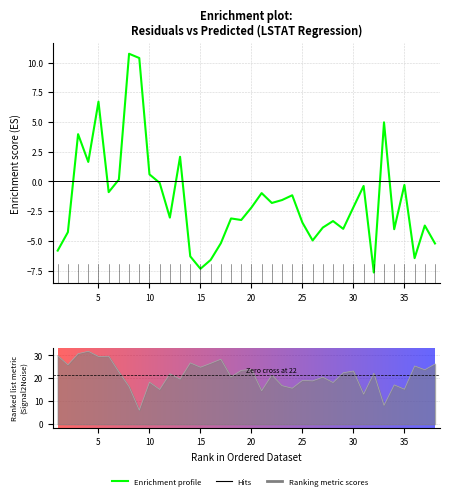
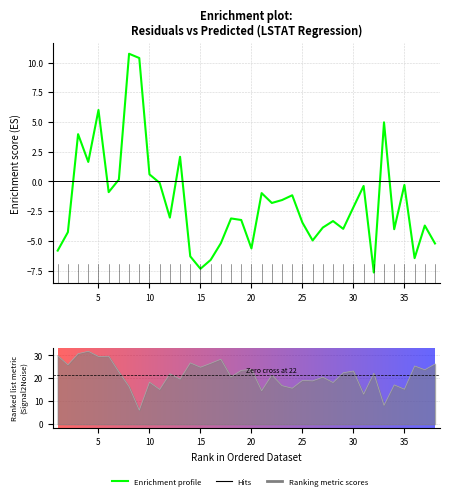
Enrichment plot: Residuals vs Predicted (LSTAT Regression), 5: 6.7 -> 6.0
Enrichment plot: Residuals vs Predicted (LSTAT Regression), 20: -2.2 -> -5.6
